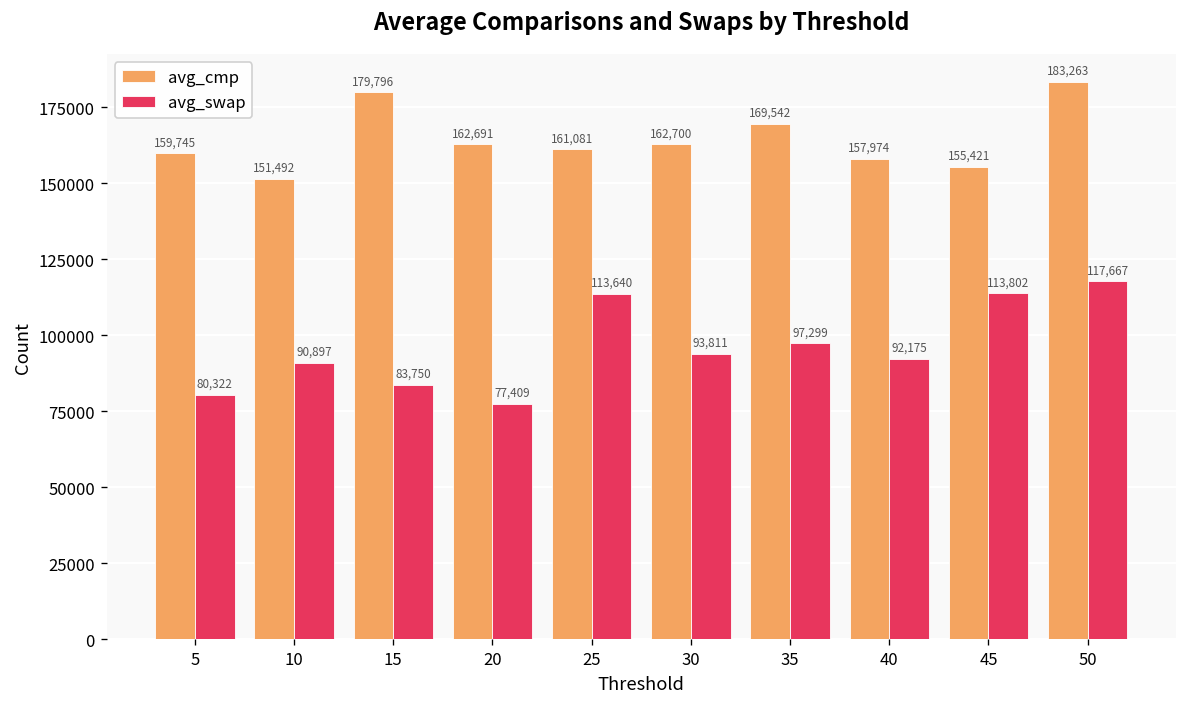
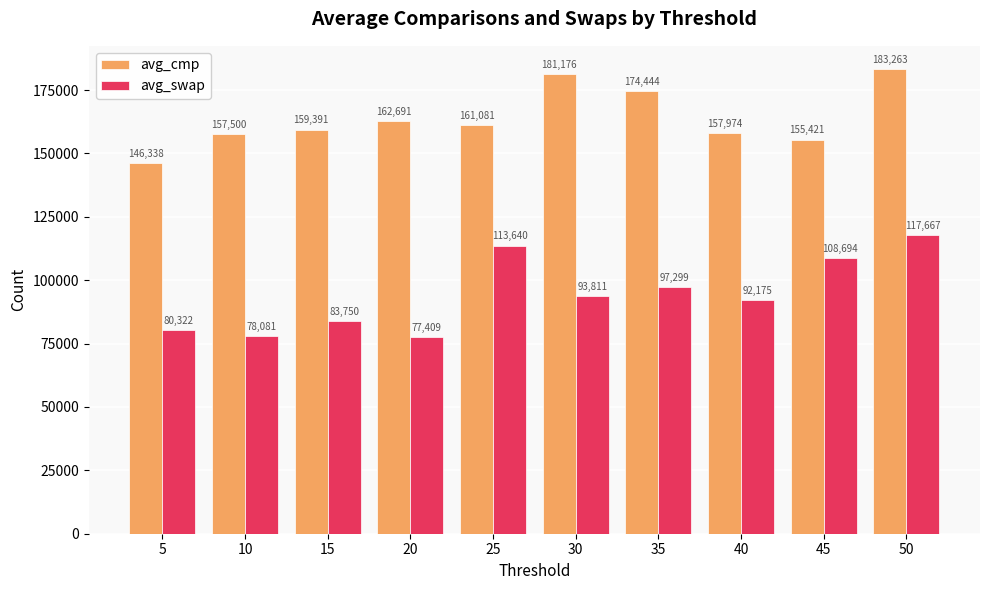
avg_cmp, 5: 159,745 -> 146,338
avg_cmp, 10: 151,492 -> 157,500
avg_swap, 10: 90,897 -> 78,081
avg_cmp, 15: 179,796 -> 159,391
avg_cmp, 30: 162,700 -> 181,176
avg_cmp, 35: 169,542 -> 174,444
avg_swap, 45: 113,802 -> 108,694
